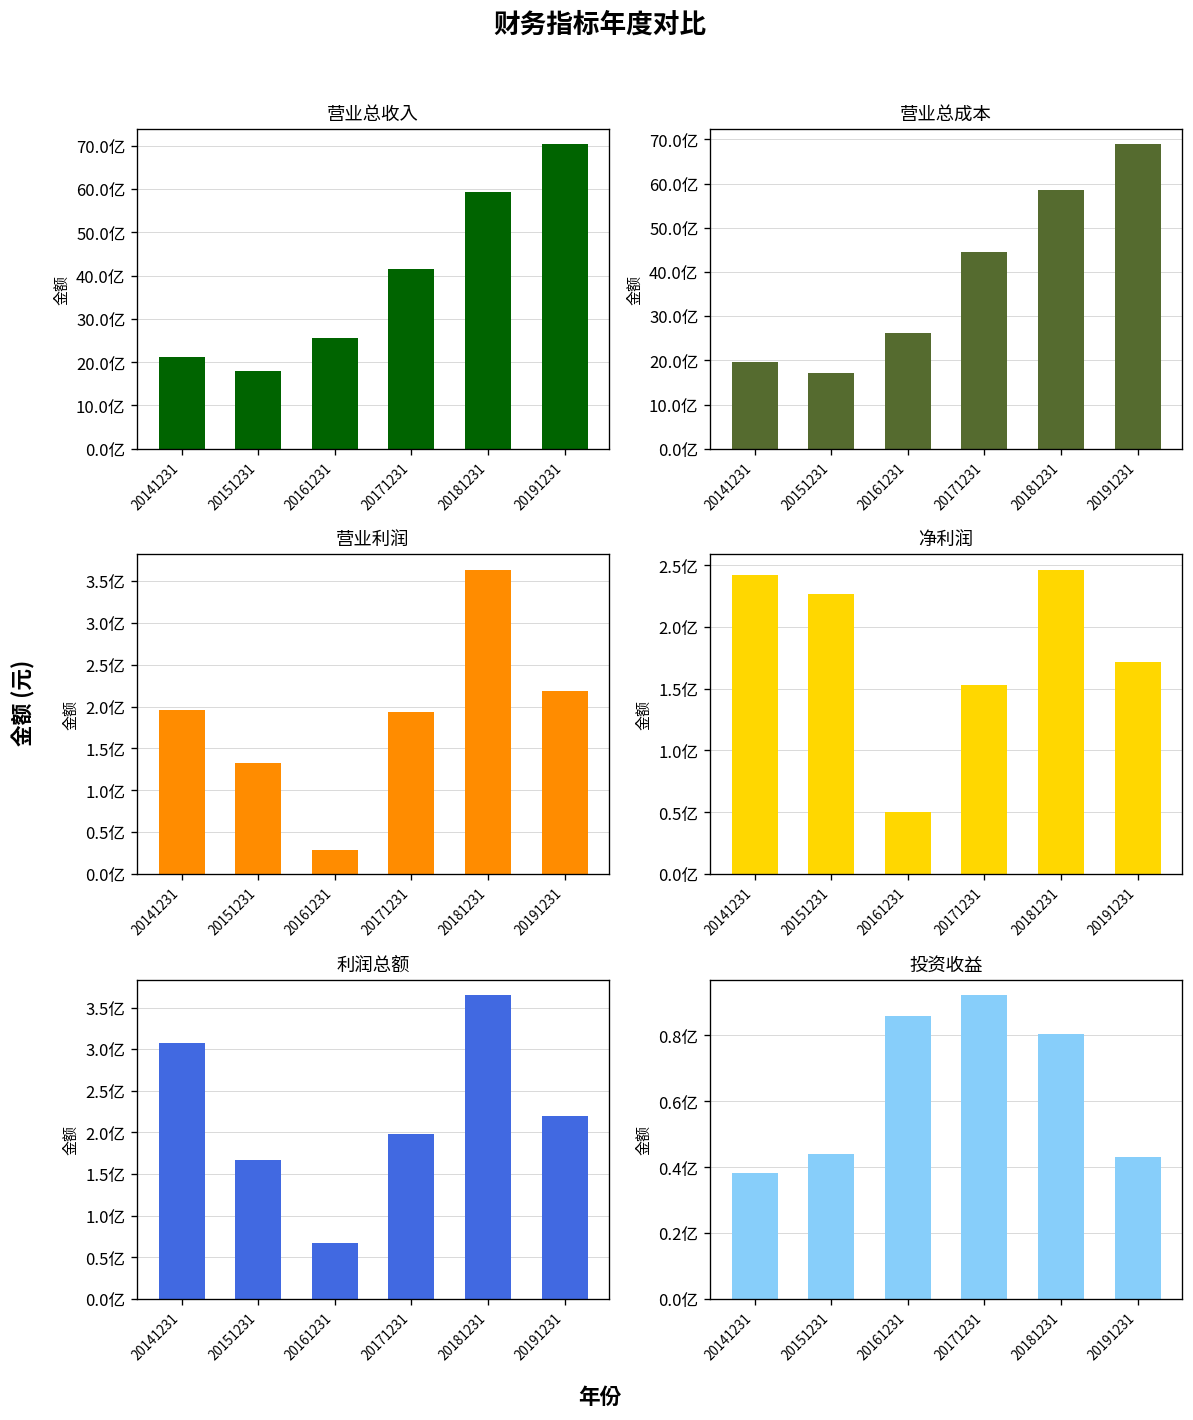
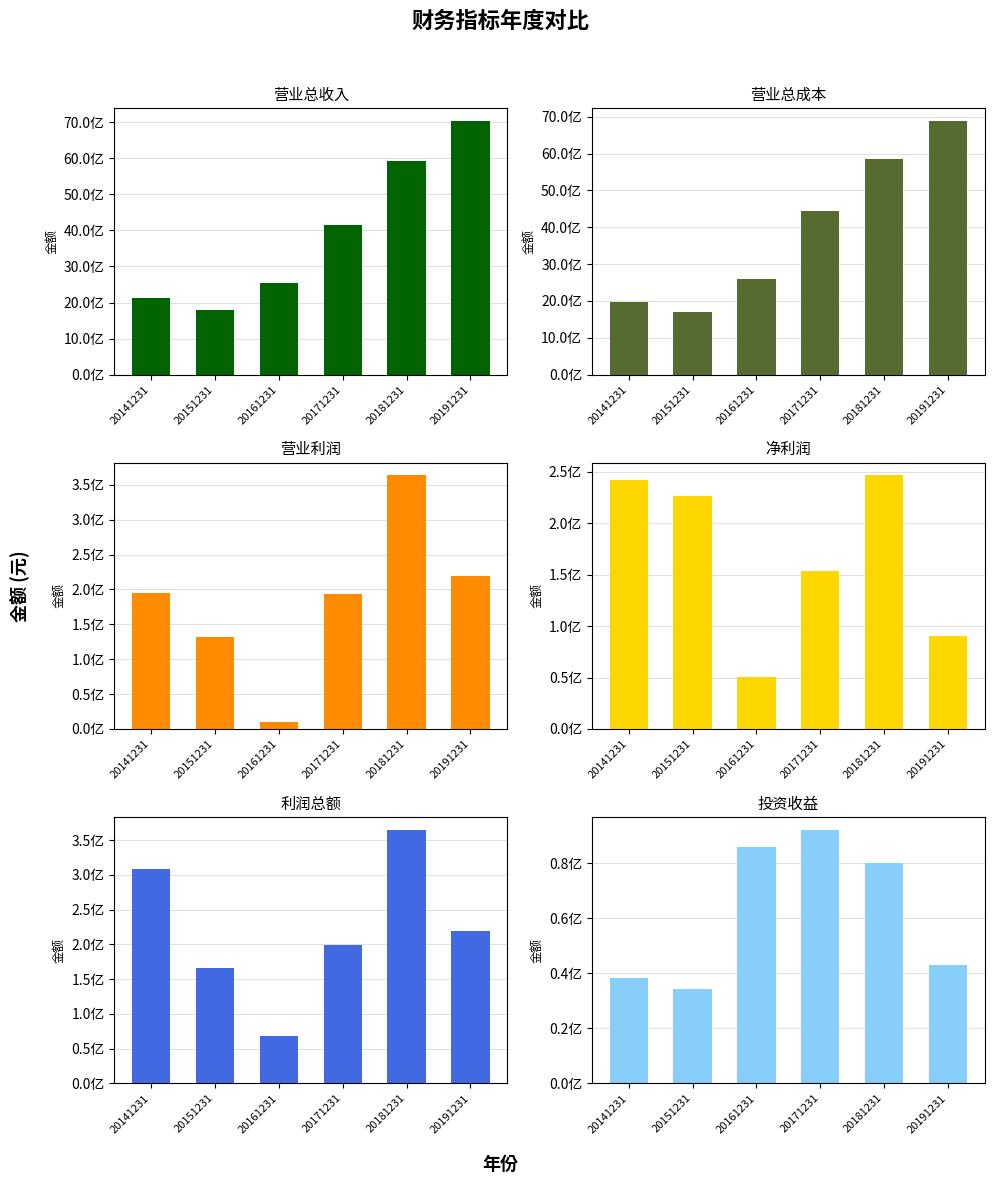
营业利润, 20161231: 0.3亿 -> 0.1亿
净利润, 20191231: 1.72亿 -> 0.91亿
投资收益, 20151231: 0.44亿 -> 0.34亿
